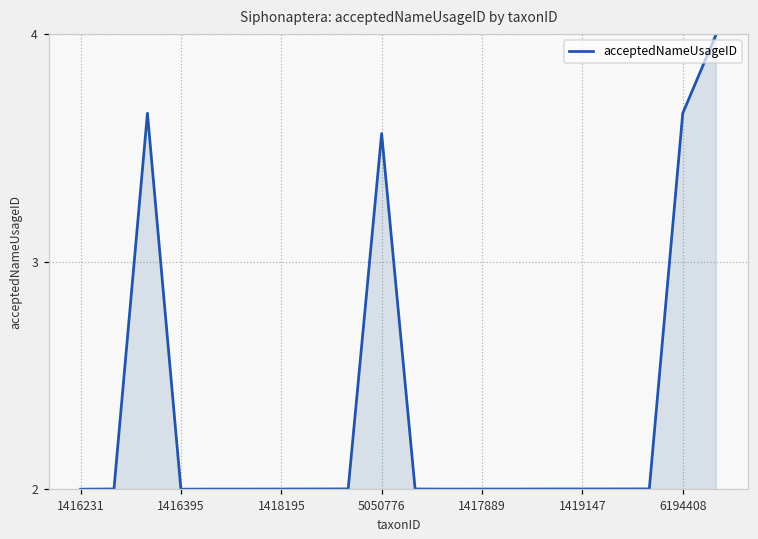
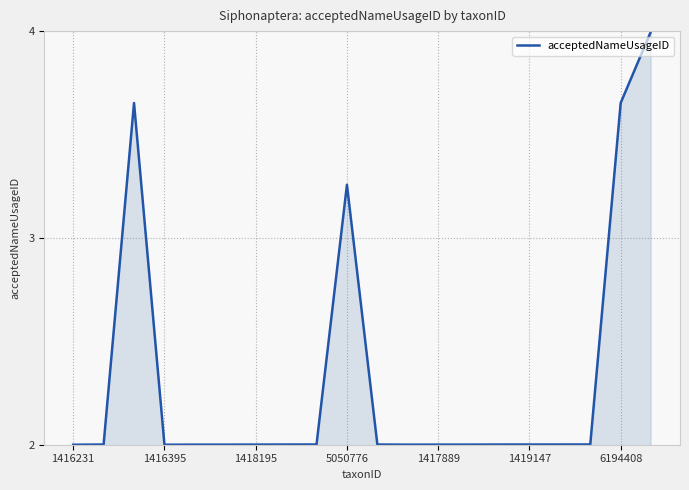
5050776: 3.56 -> 3.26
